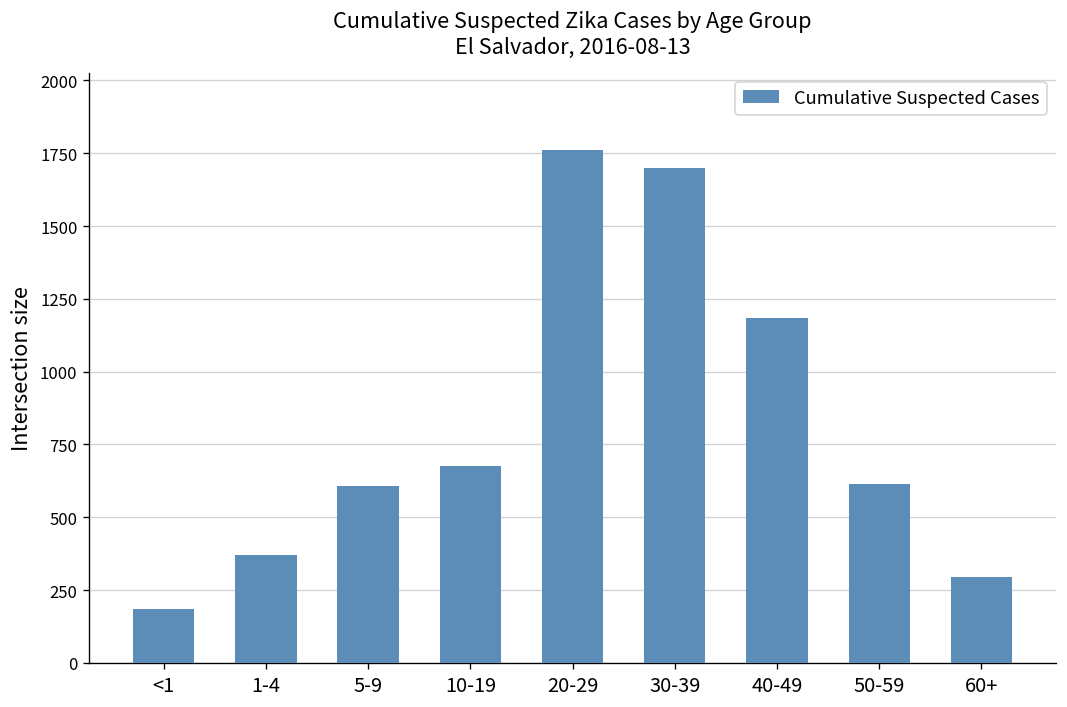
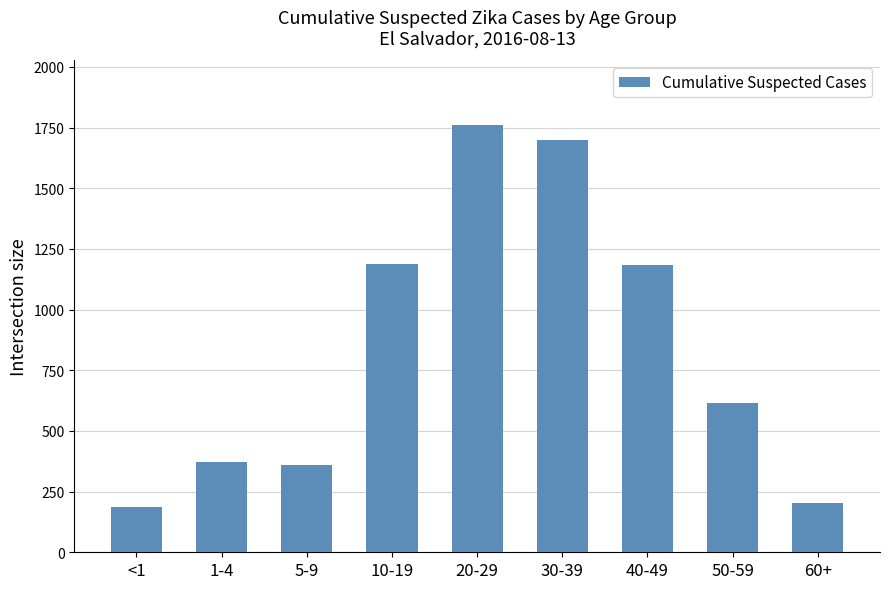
5-9: 610 -> 360
10-19: 680 -> 1190
60+: 300 -> 200
